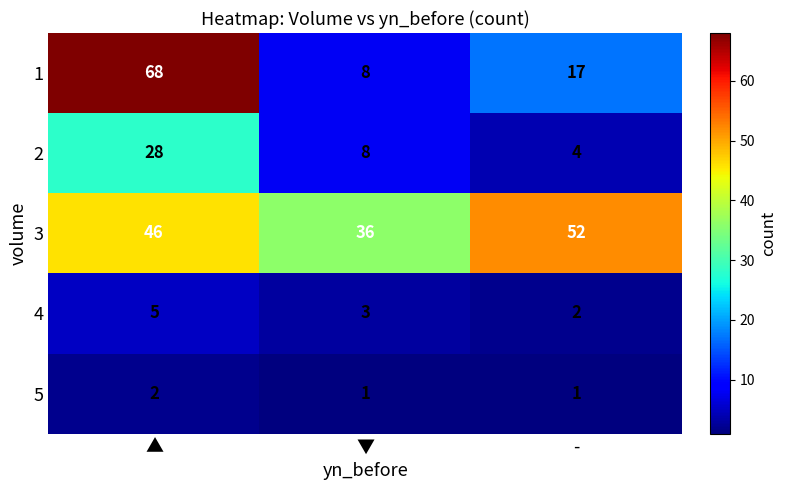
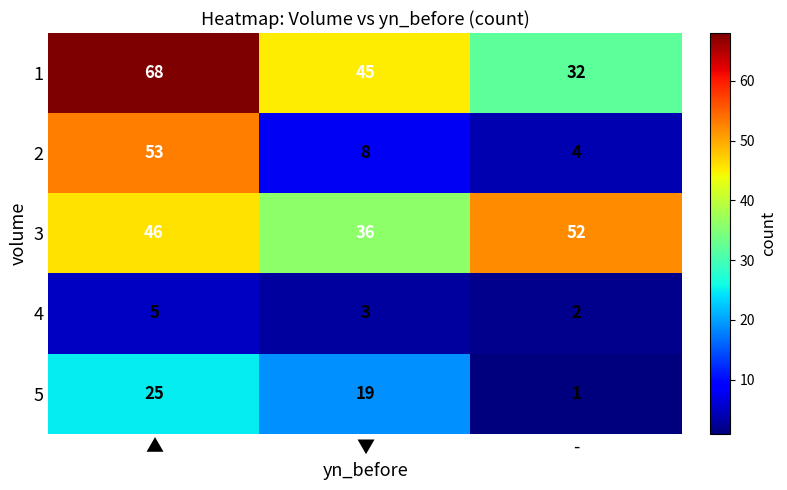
1, ▼: 8 -> 45
1, -: 17 -> 32
2, ▲: 28 -> 53
5, ▲: 2 -> 25
5, ▼: 1 -> 19
